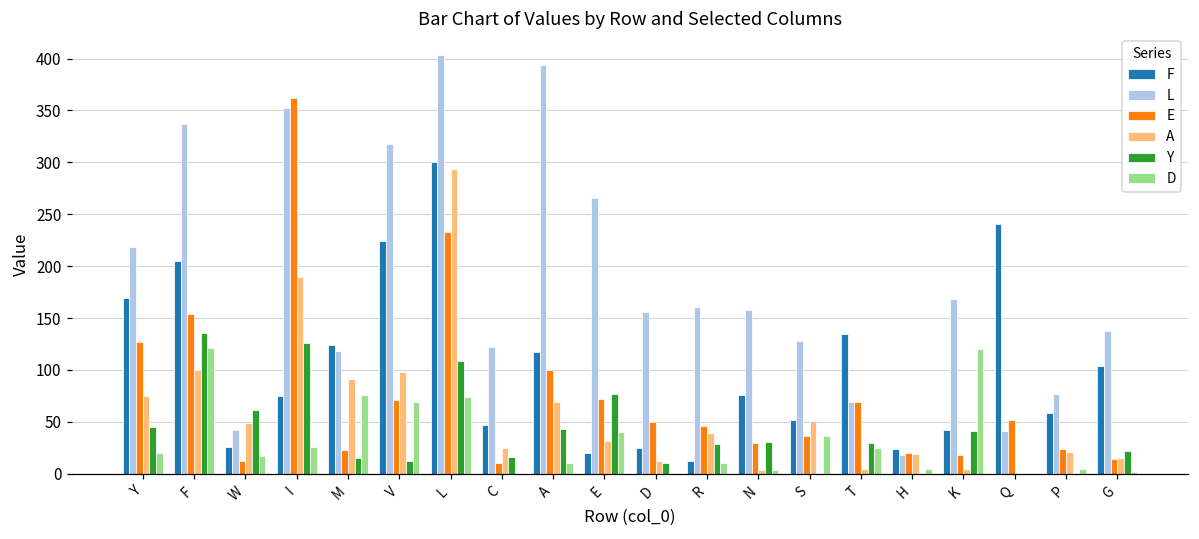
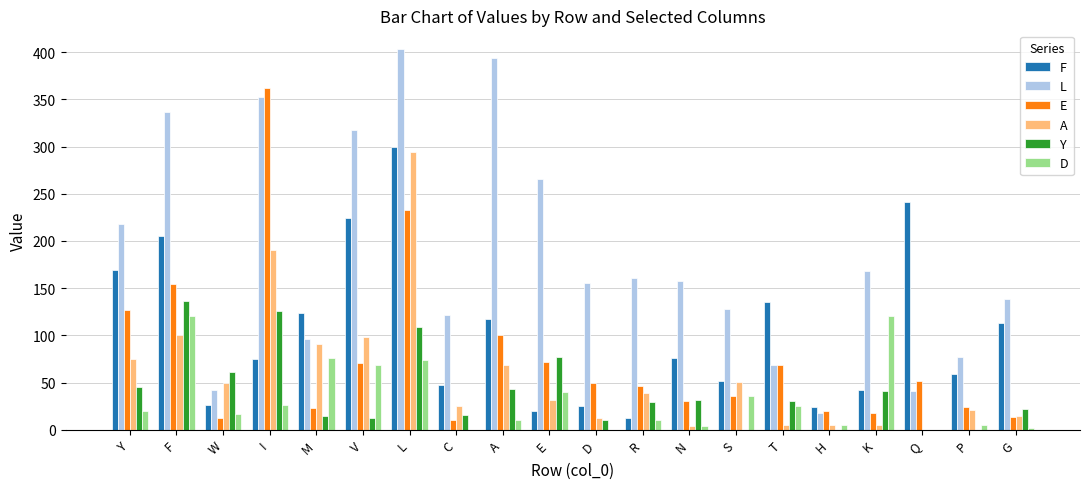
L, M: 120 -> 100
A, H: 20 -> 10
F, G: 100 -> 110
